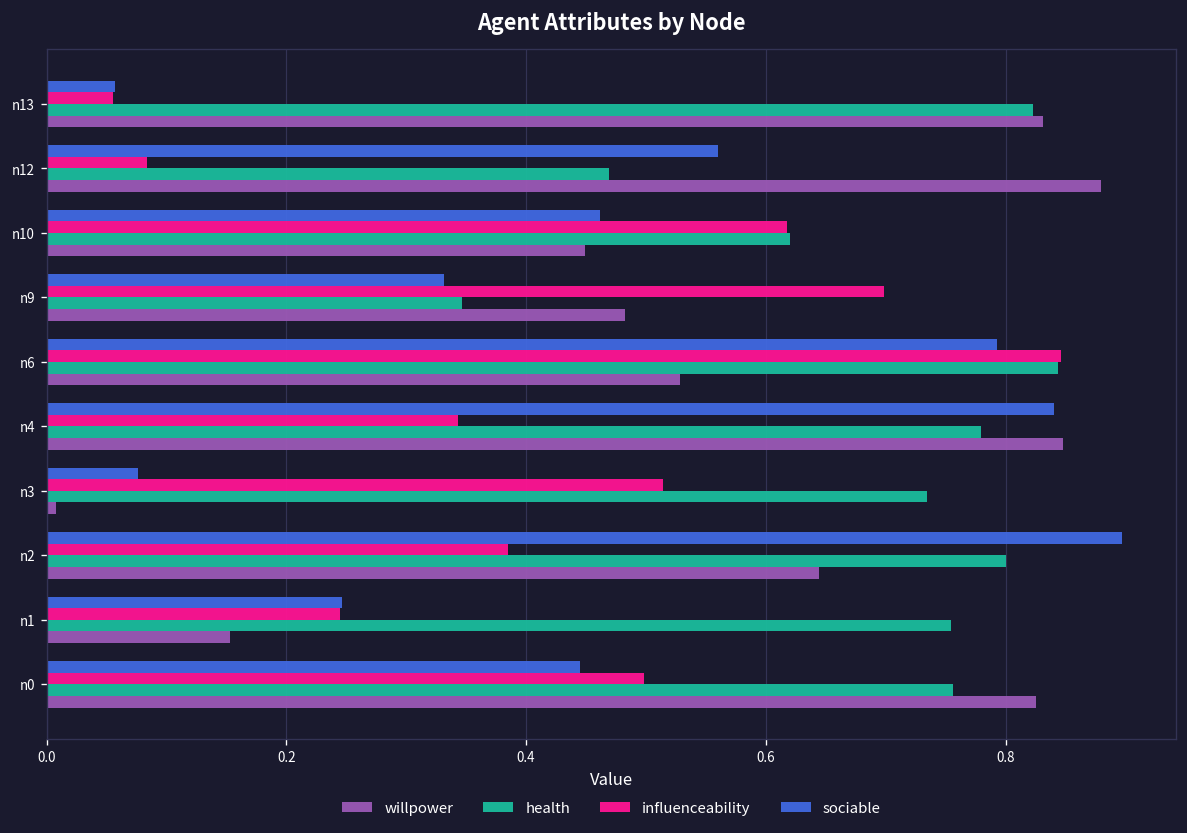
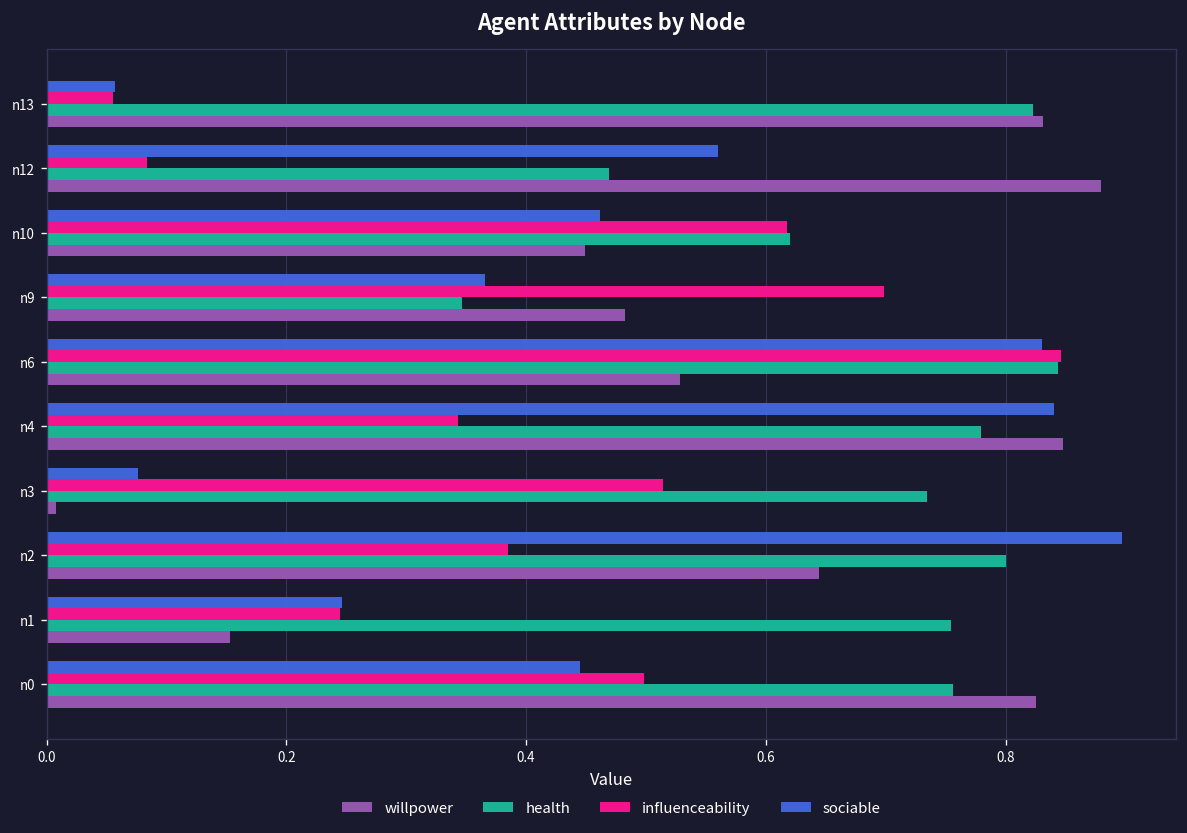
sociable, n9: 0.33 -> 0.37
sociable, n6: 0.79 -> 0.83
